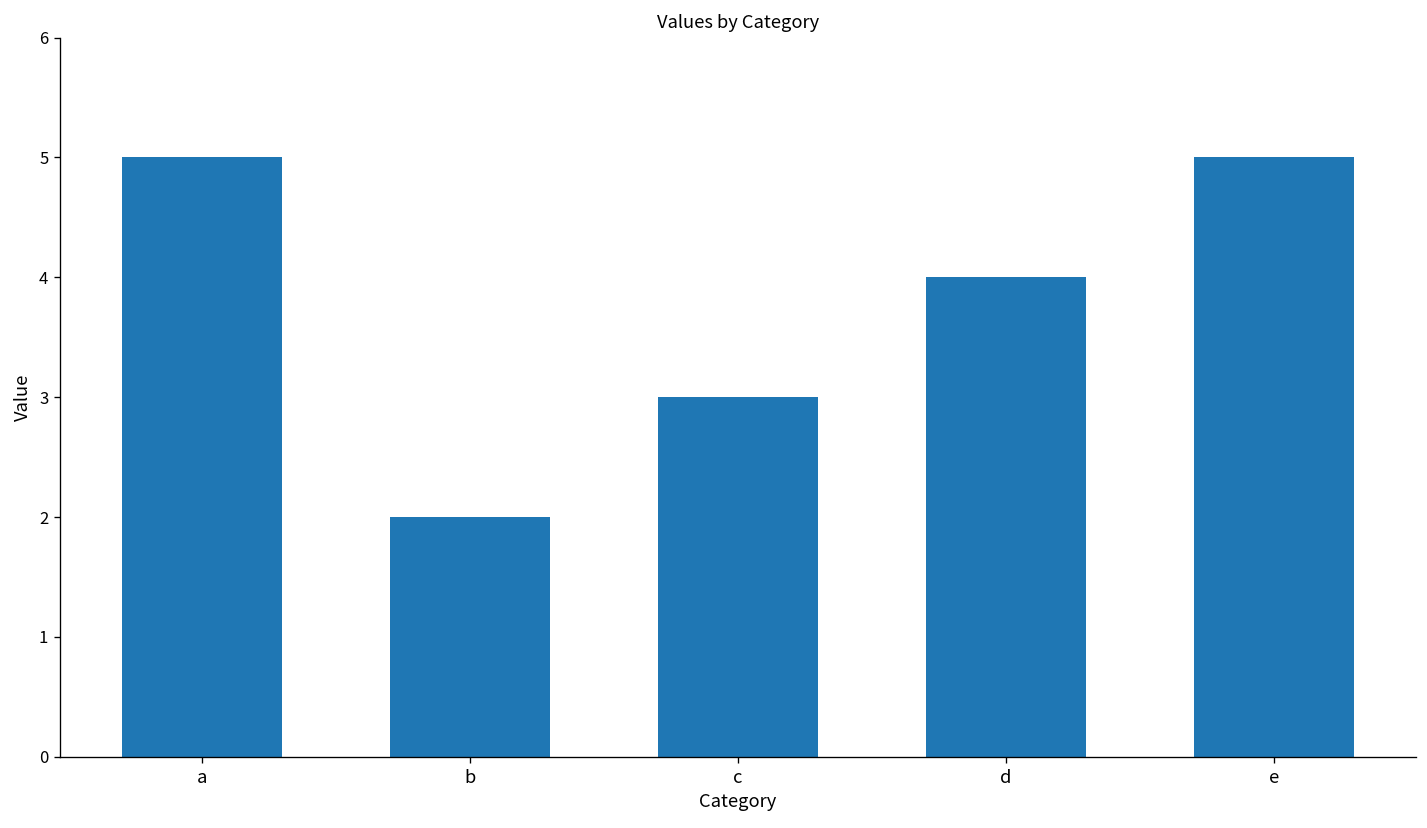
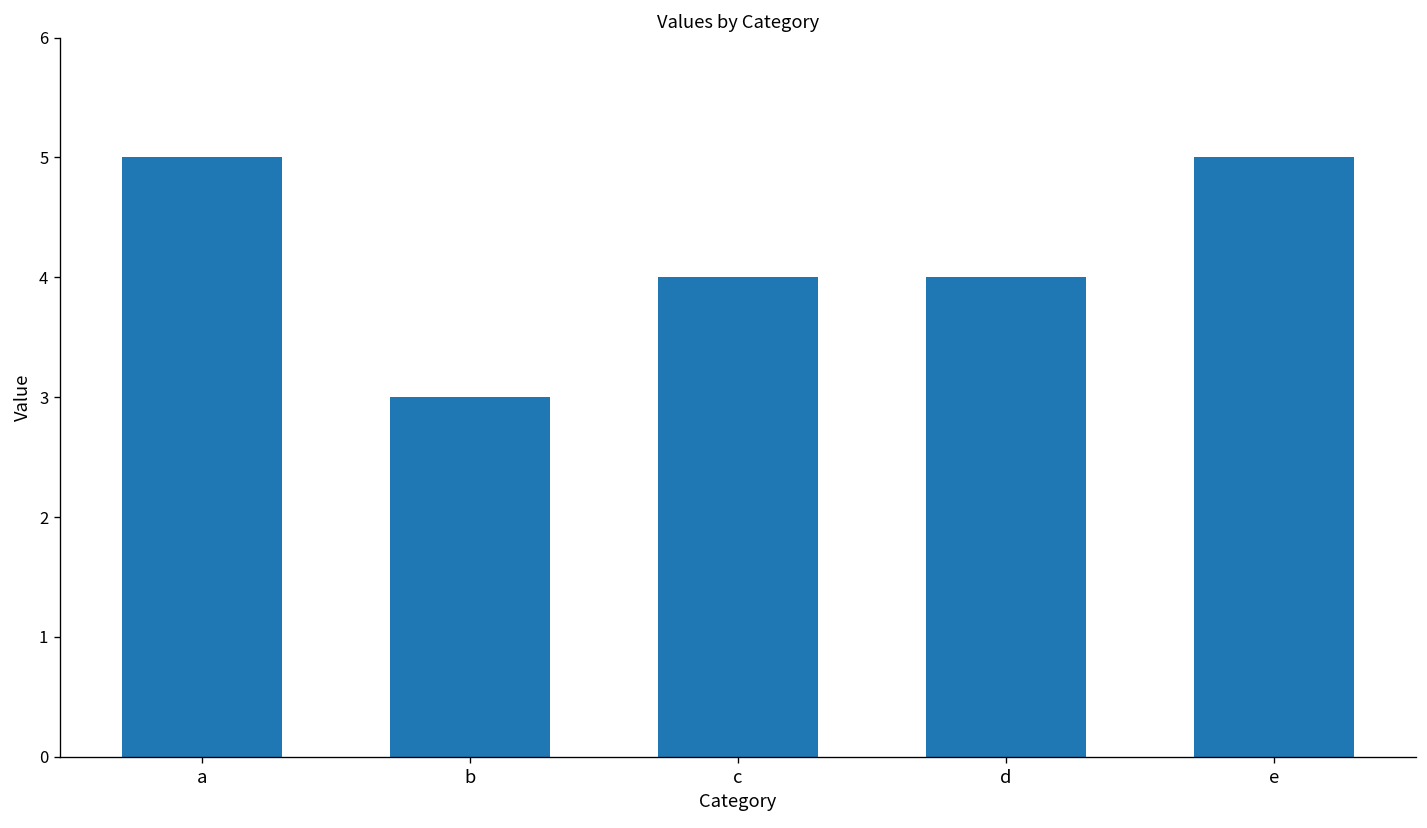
b: 2 -> 3
c: 3 -> 4
